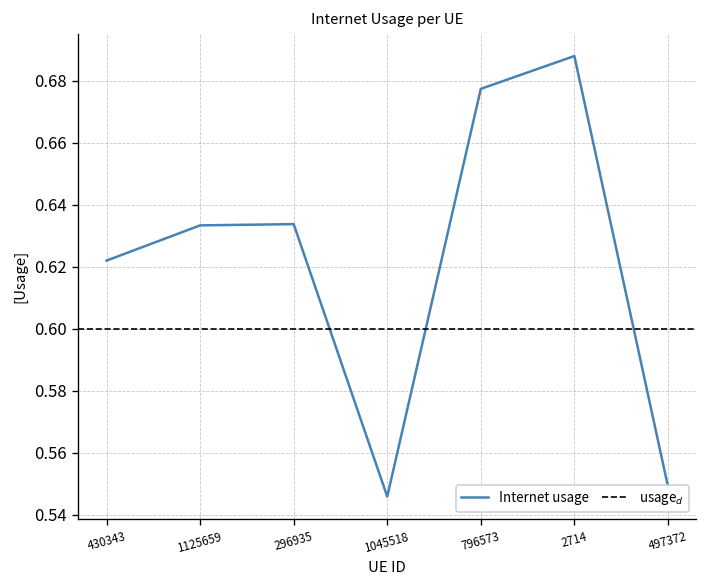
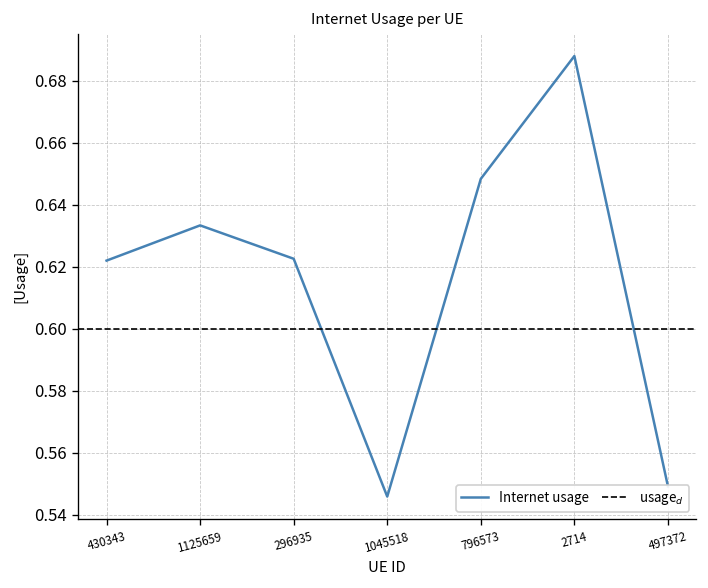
296935: 0.634 -> 0.623
796573: 0.677 -> 0.648
